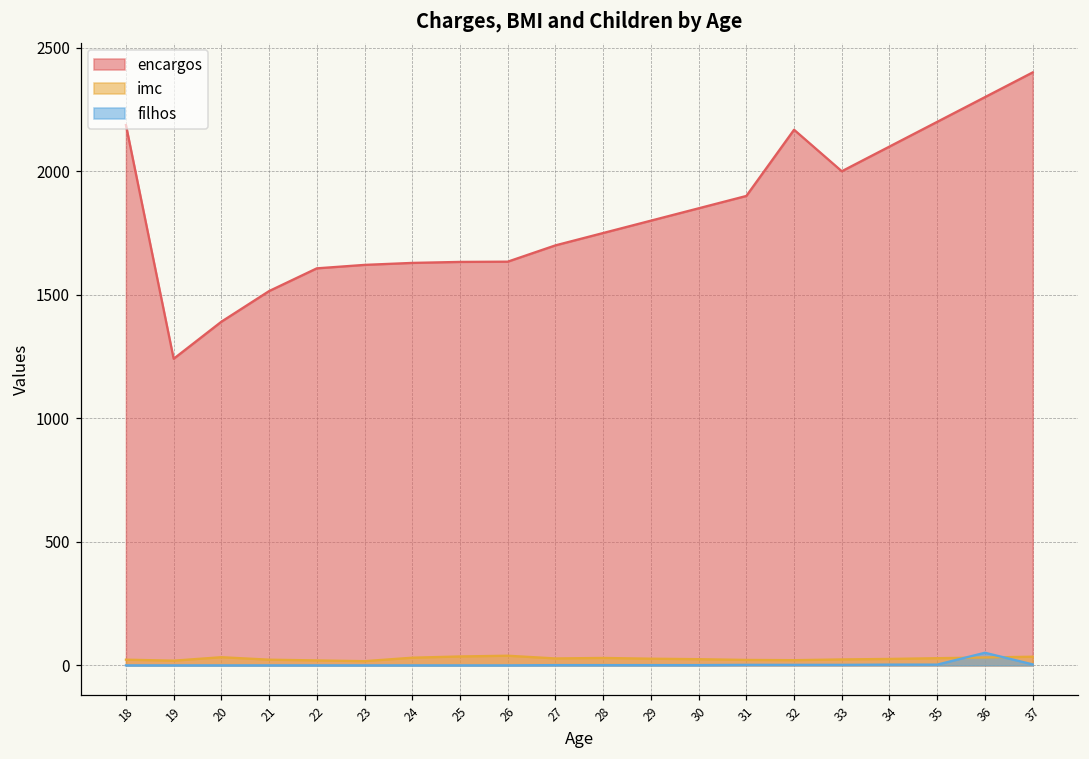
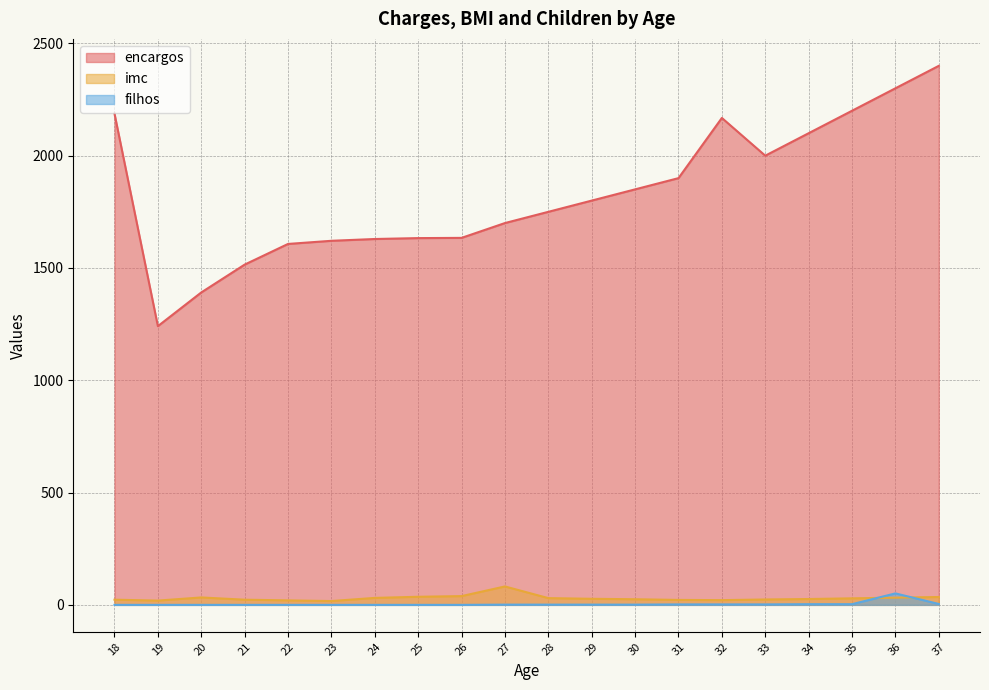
imc, 27: 30 -> 80
